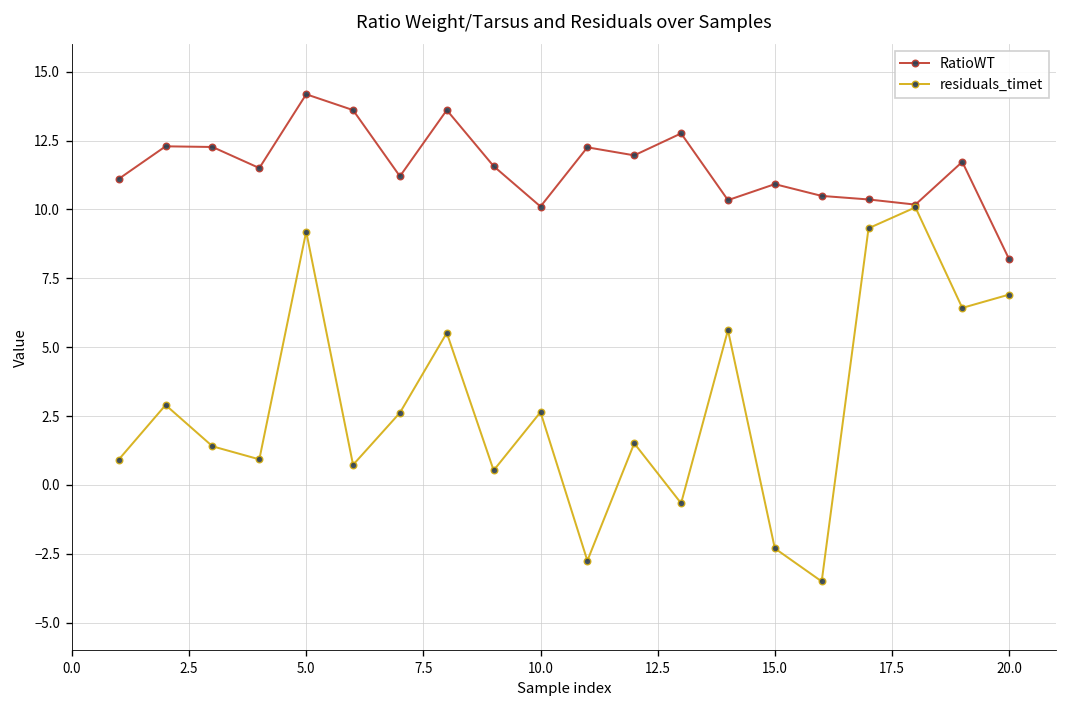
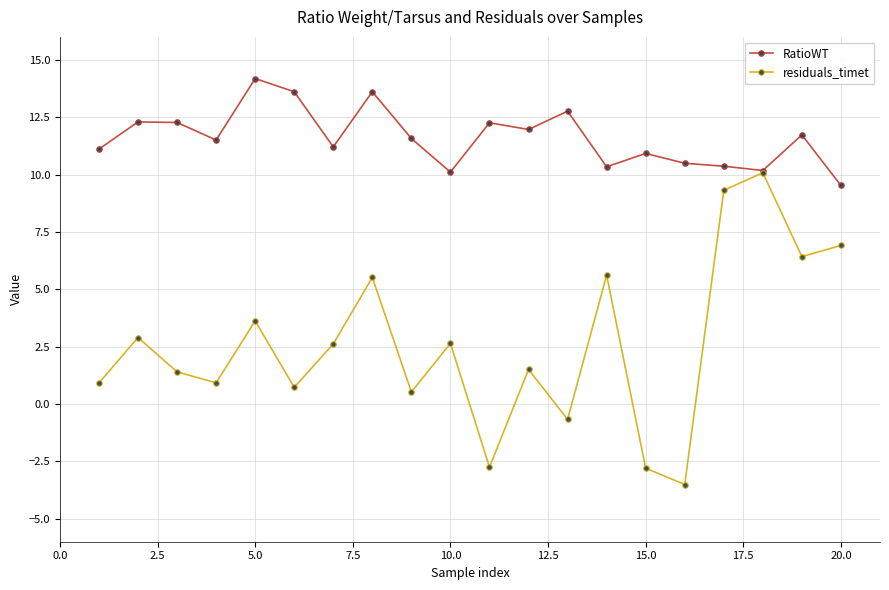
residuals_timet, 5.0: 9.2 -> 3.6
residuals_timet, 15.0: -2.3 -> -2.8
RatioWT, 20.0: 8.2 -> 9.5
